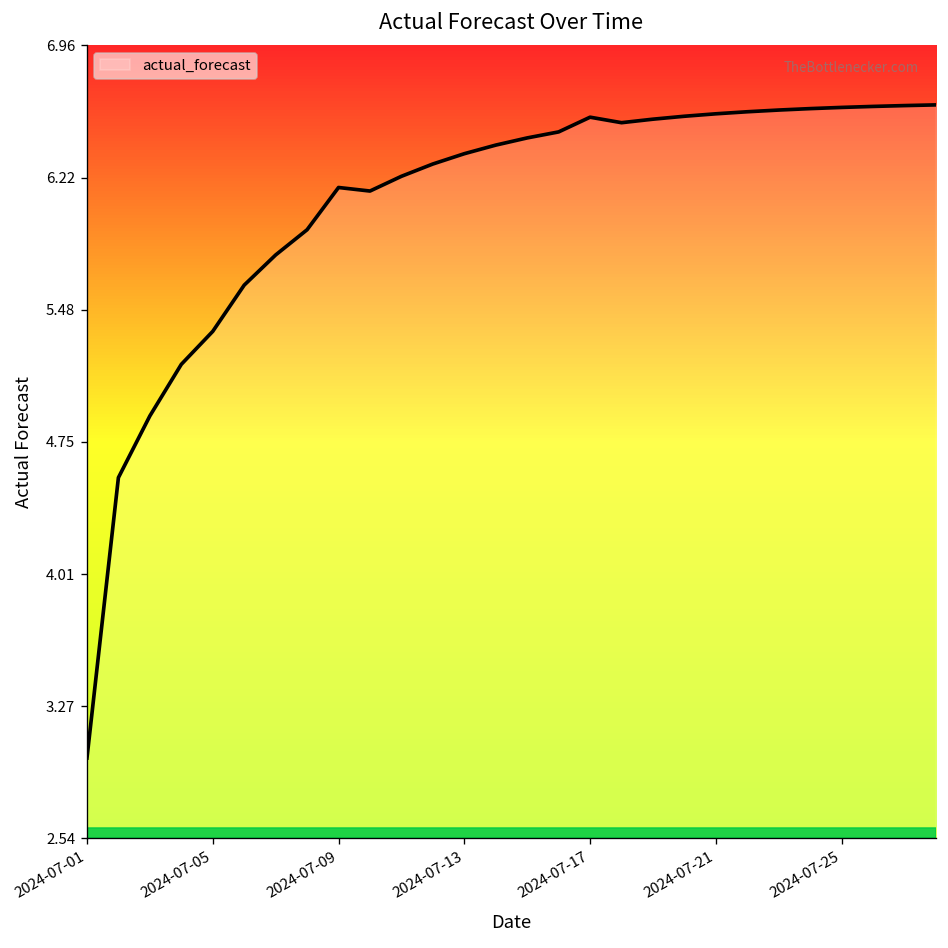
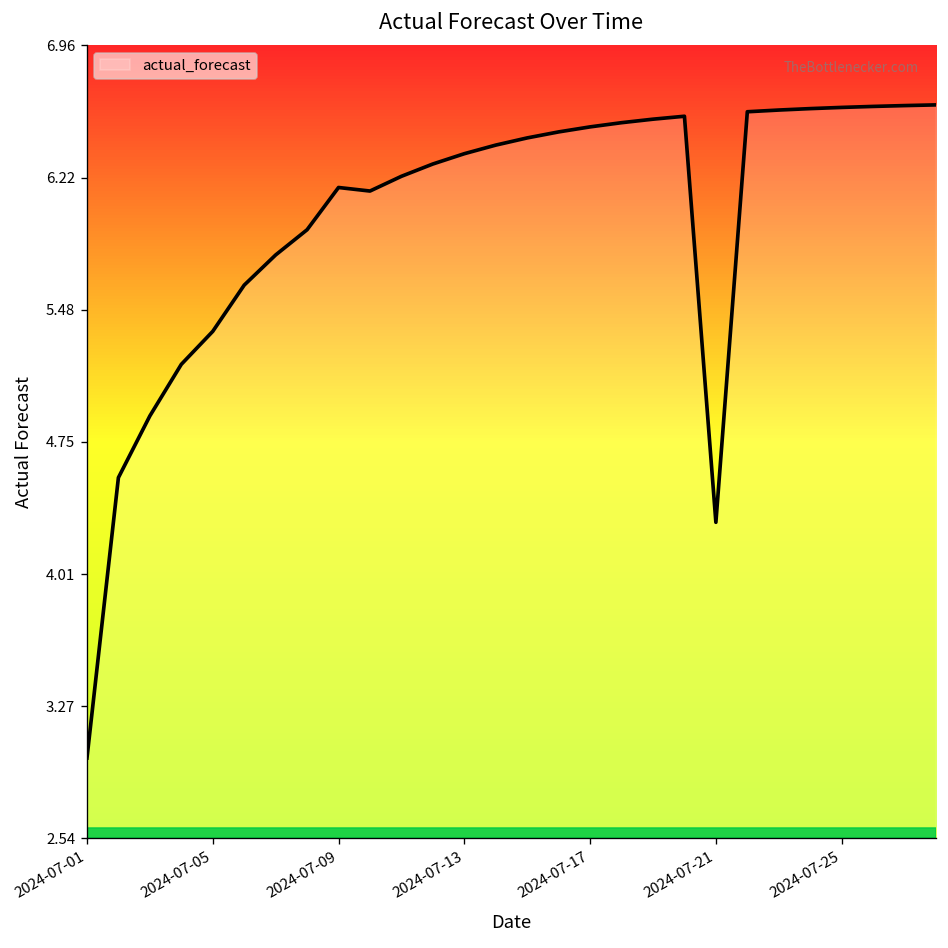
2024-07-17: 6.56 -> 6.50
2024-07-21: 6.58 -> 4.30
